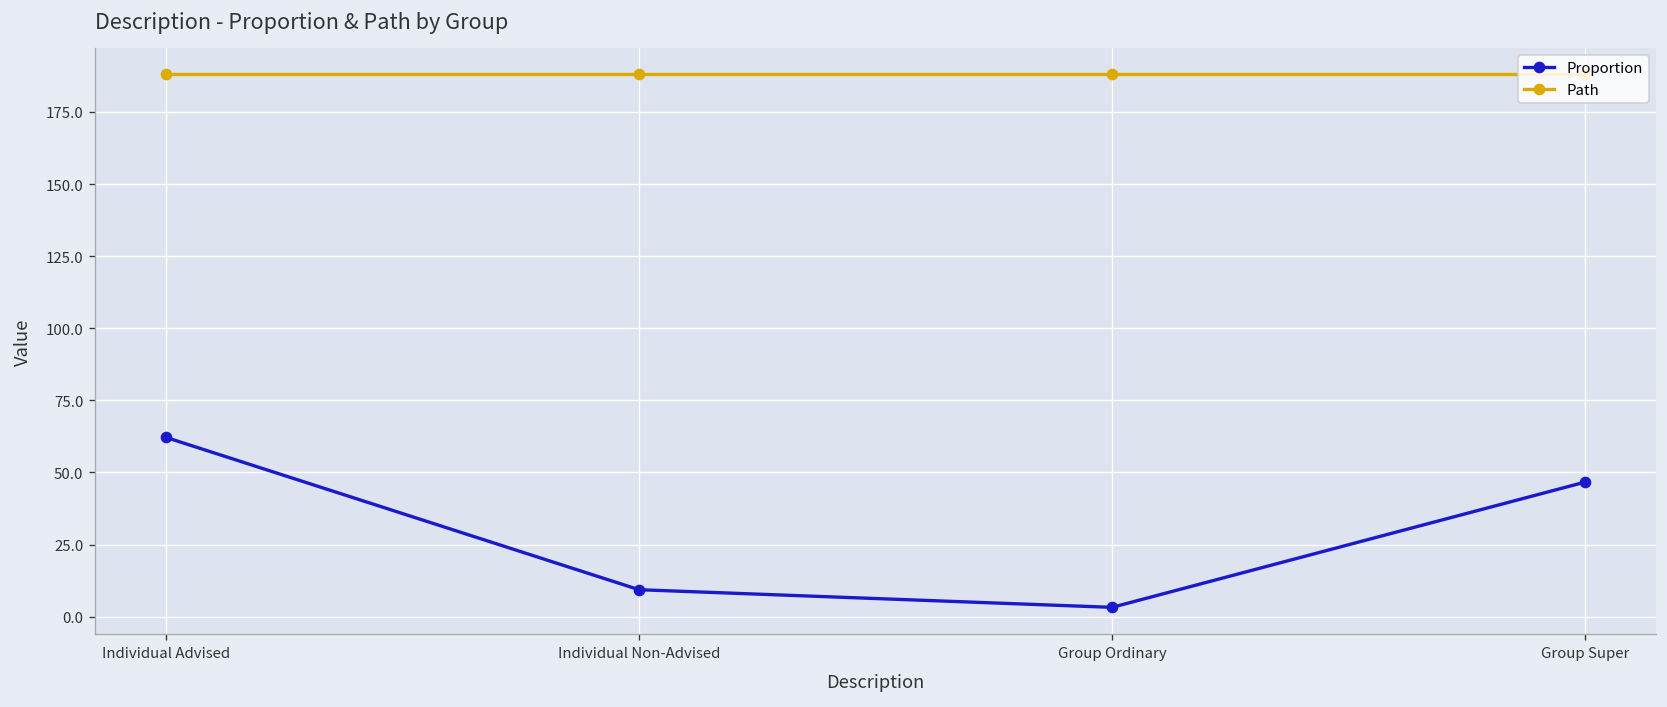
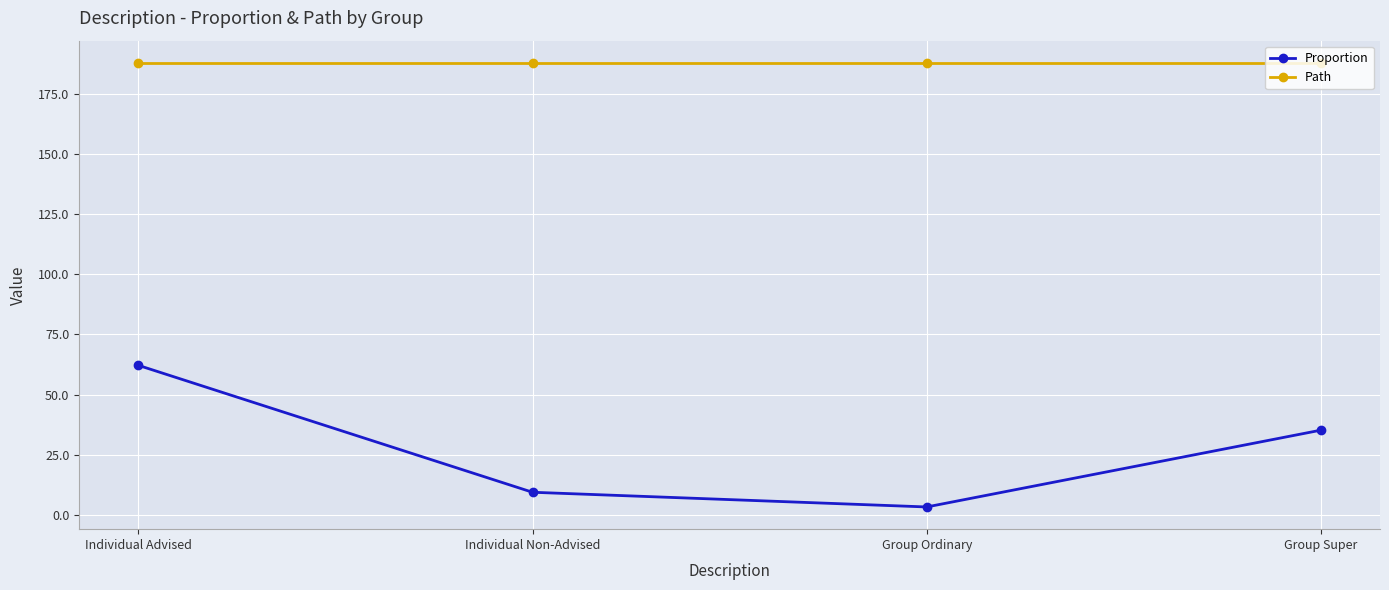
Proportion, Group Super: 47 -> 35
